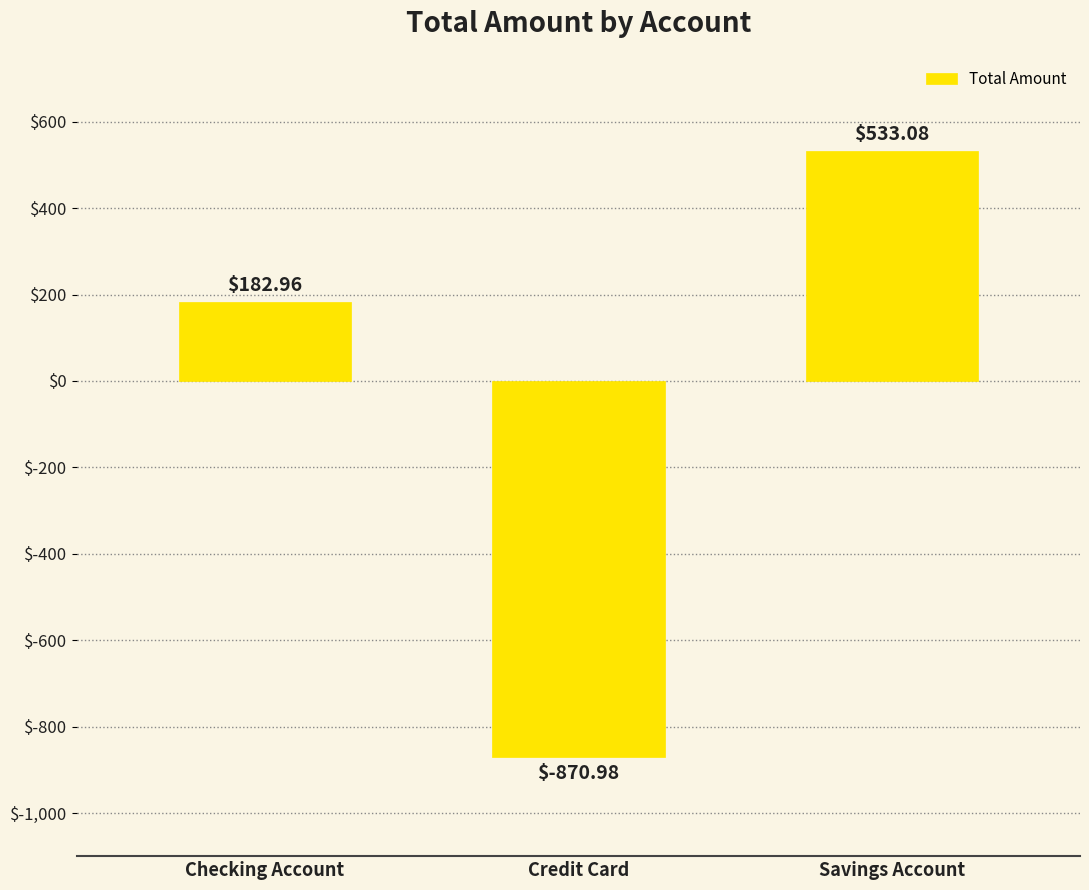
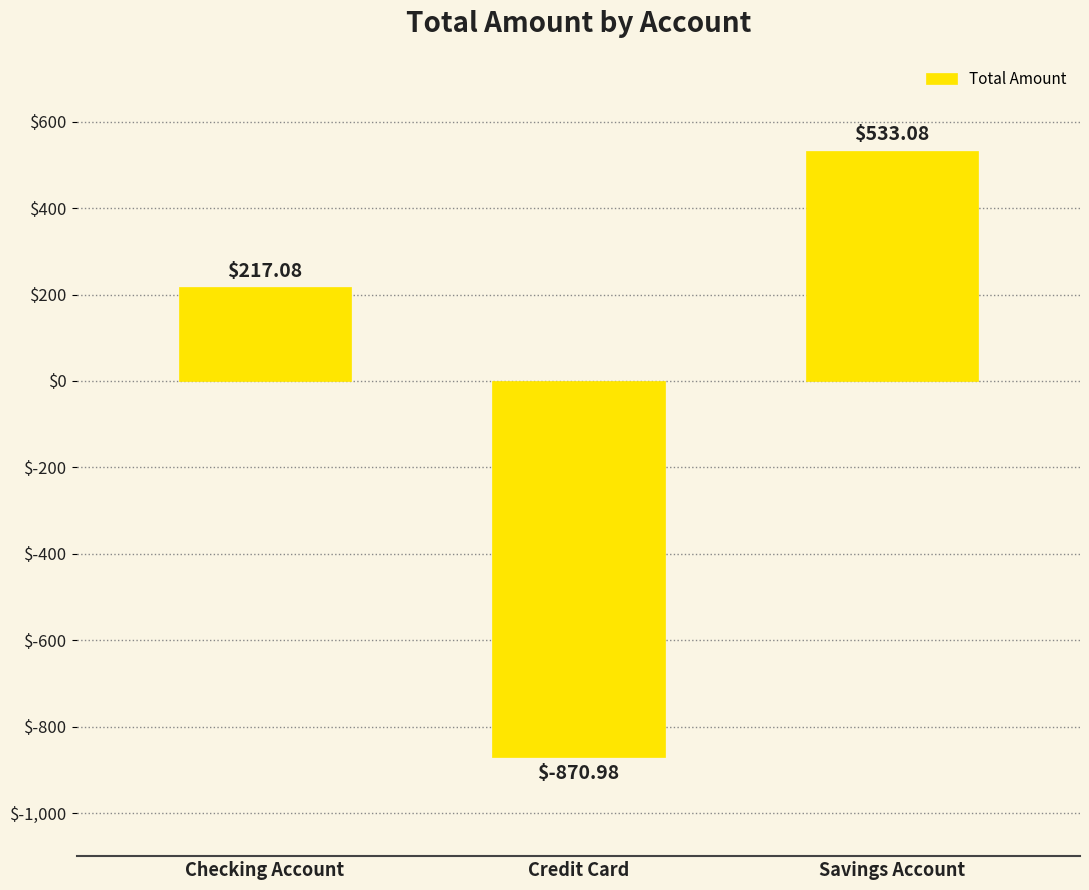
Checking Account: $182.96 -> $217.08
